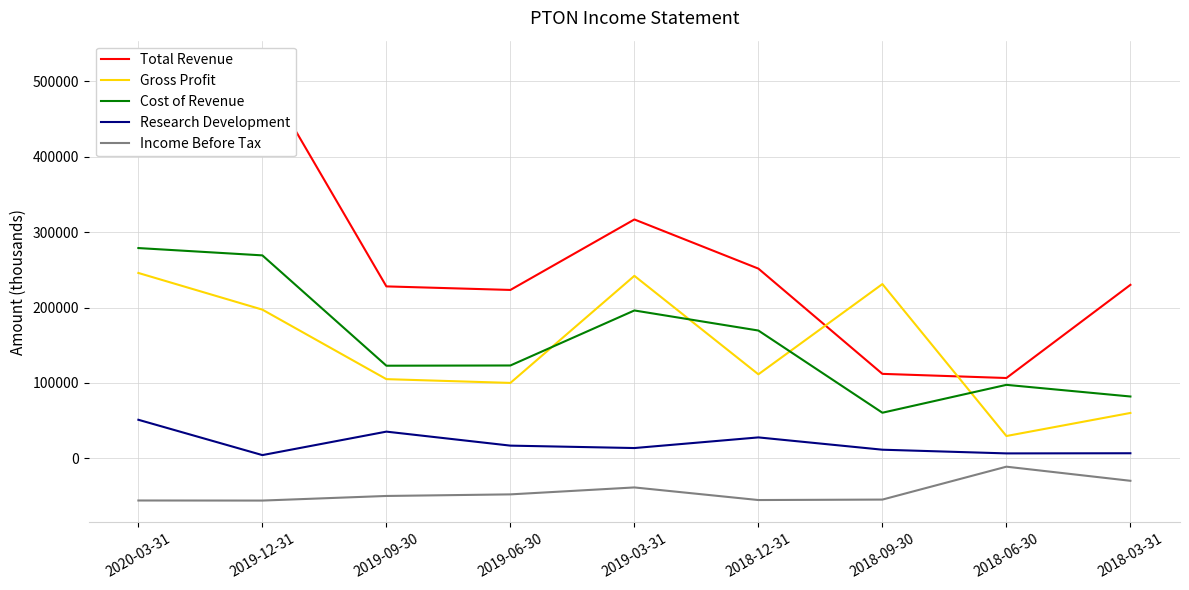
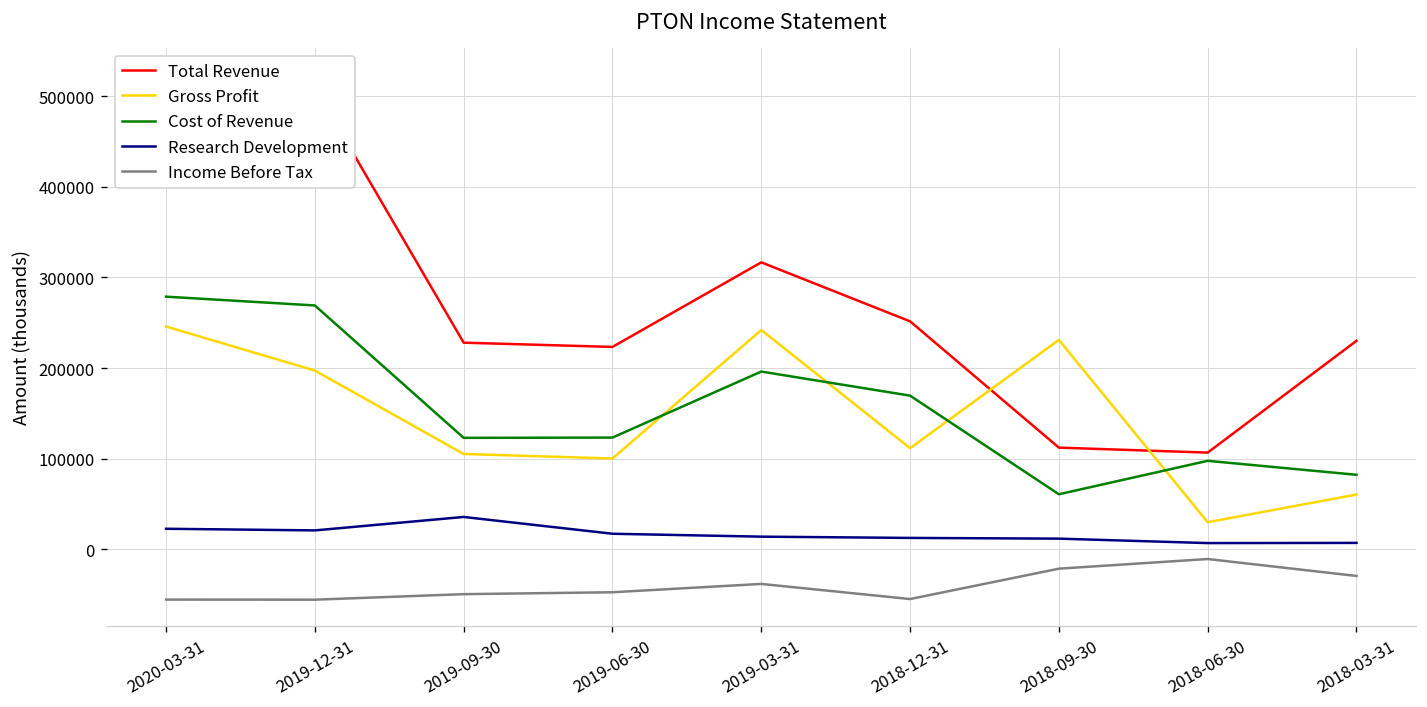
Research Development, 2020-03-31: 50000 -> 20000
Research Development, 2019-12-31: 0 -> 20000
Research Development, 2018-12-31: 30000 -> 10000
Income Before Tax, 2018-09-30: -50000 -> -20000
